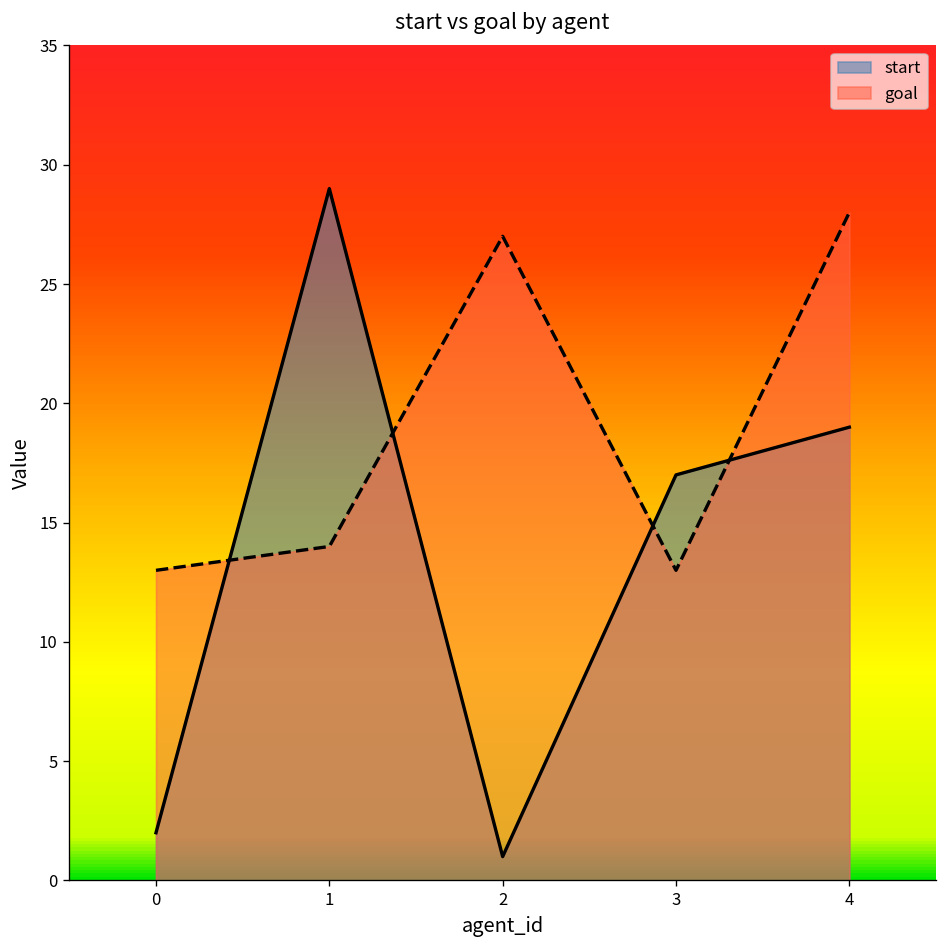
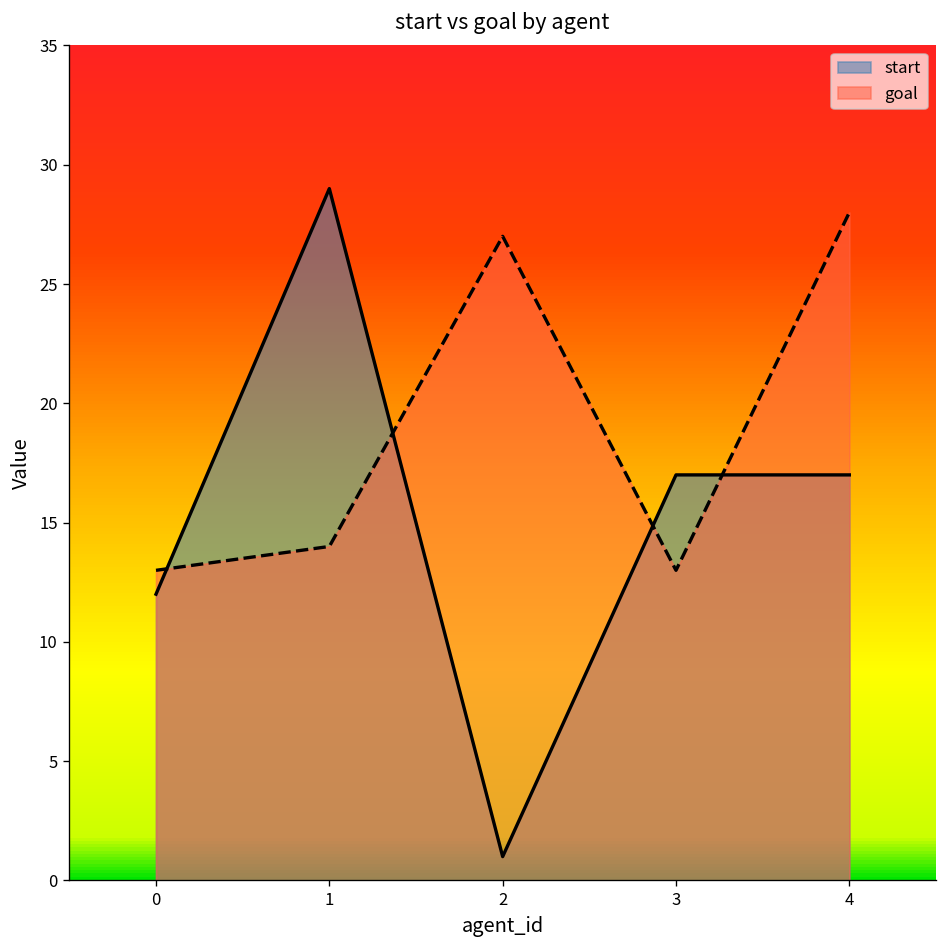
start, 0: 2 -> 12
start, 4: 19 -> 17
